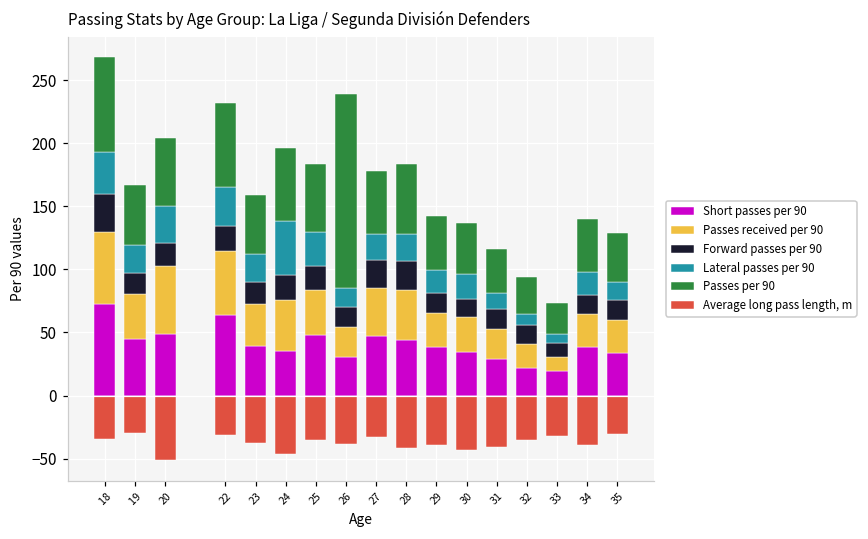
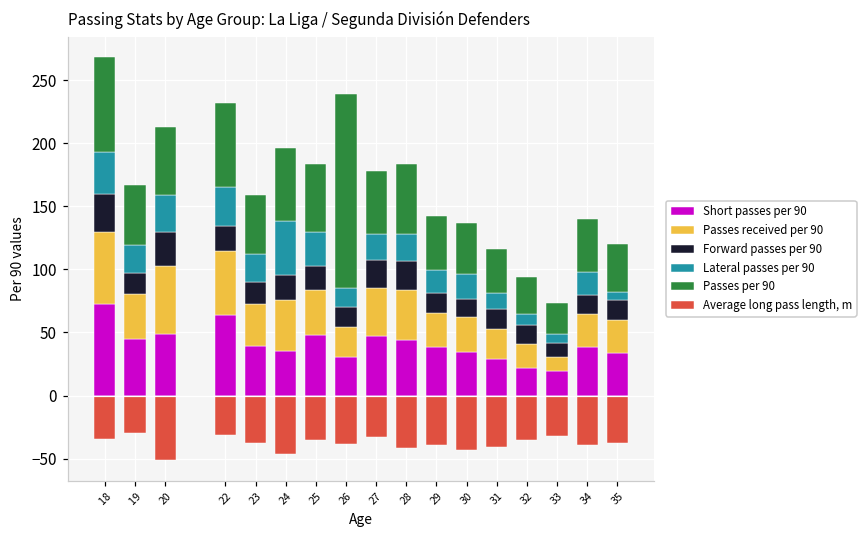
Forward passes per 90, 20: 18 -> 26
Lateral passes per 90, 35: 15 -> 6
Average long pass length, m, 35: -30 -> -38
